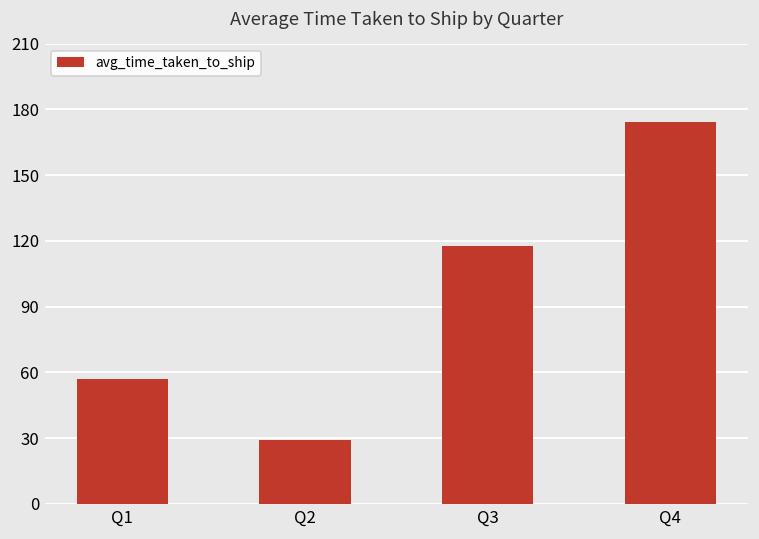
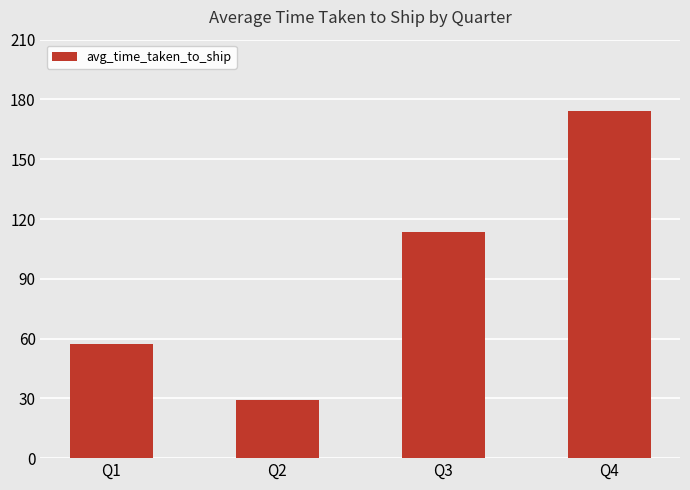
Q3: 118 -> 114
